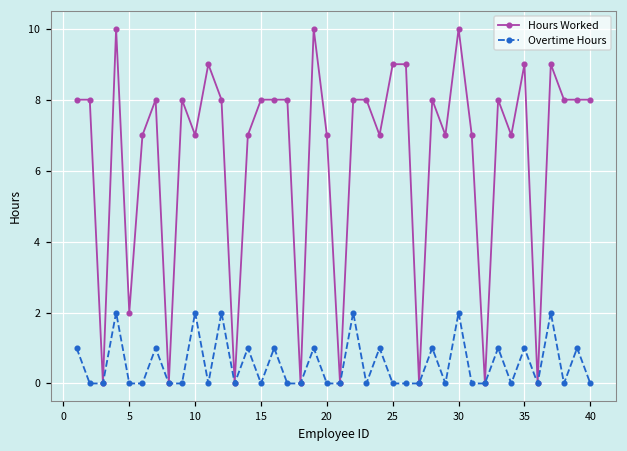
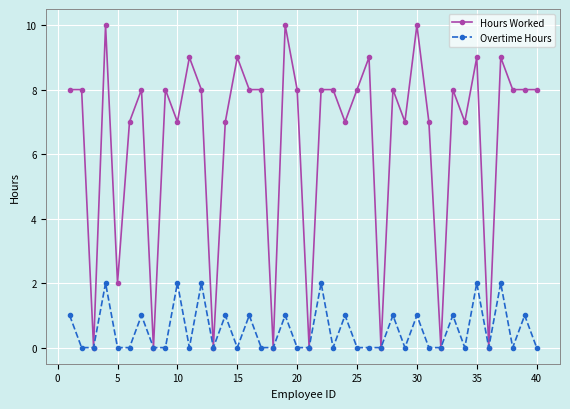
Hours Worked, 15: 8 -> 9
Hours Worked, 20: 7 -> 8
Hours Worked, 25: 9 -> 8
Overtime Hours, 30: 2 -> 1
Overtime Hours, 35: 1 -> 2
